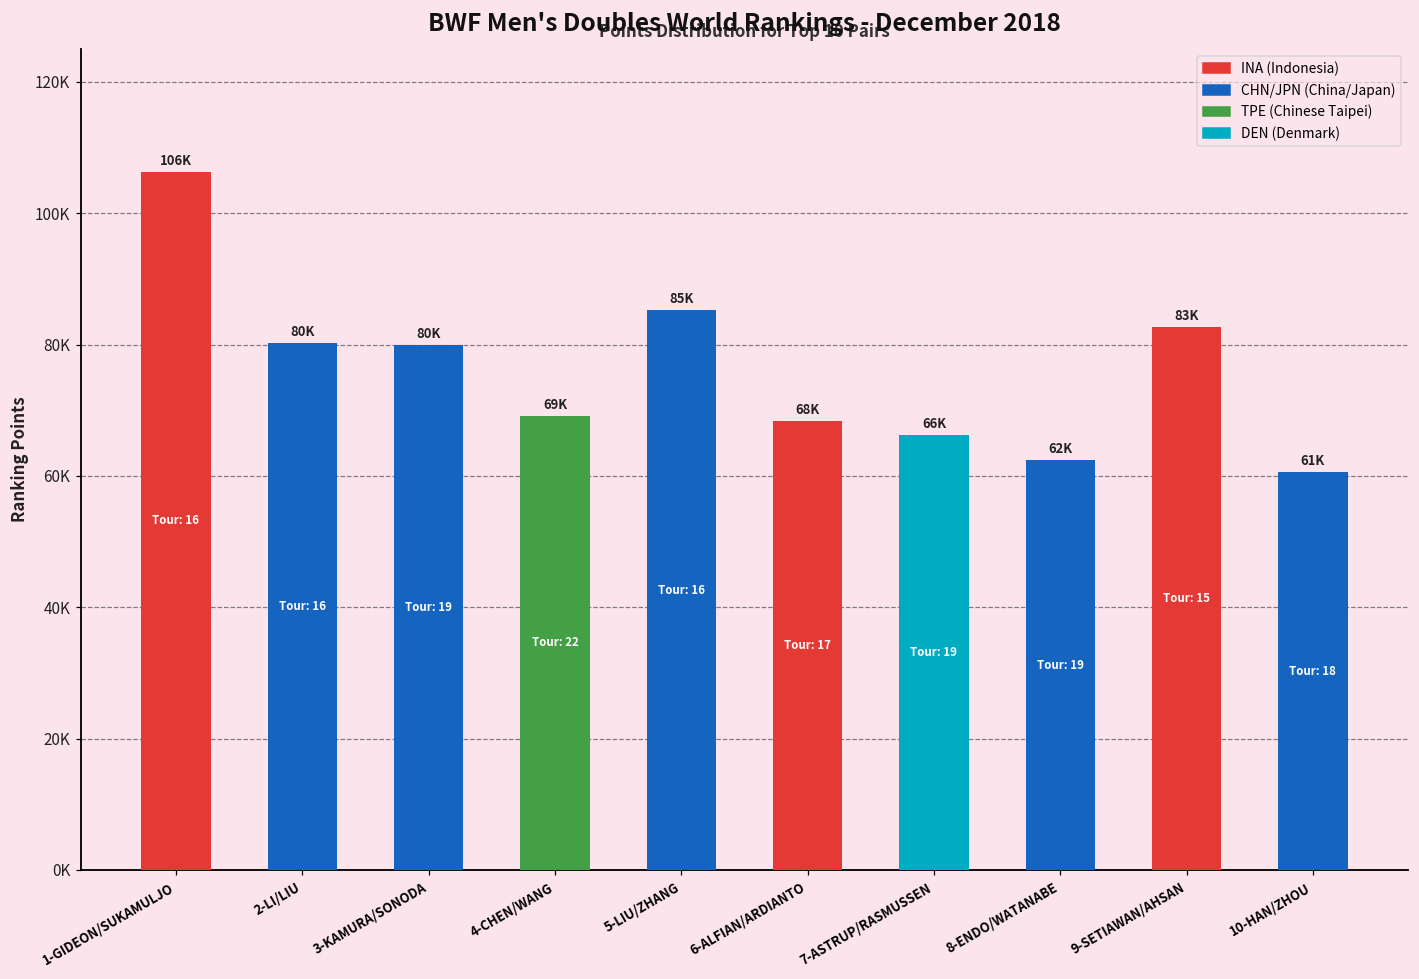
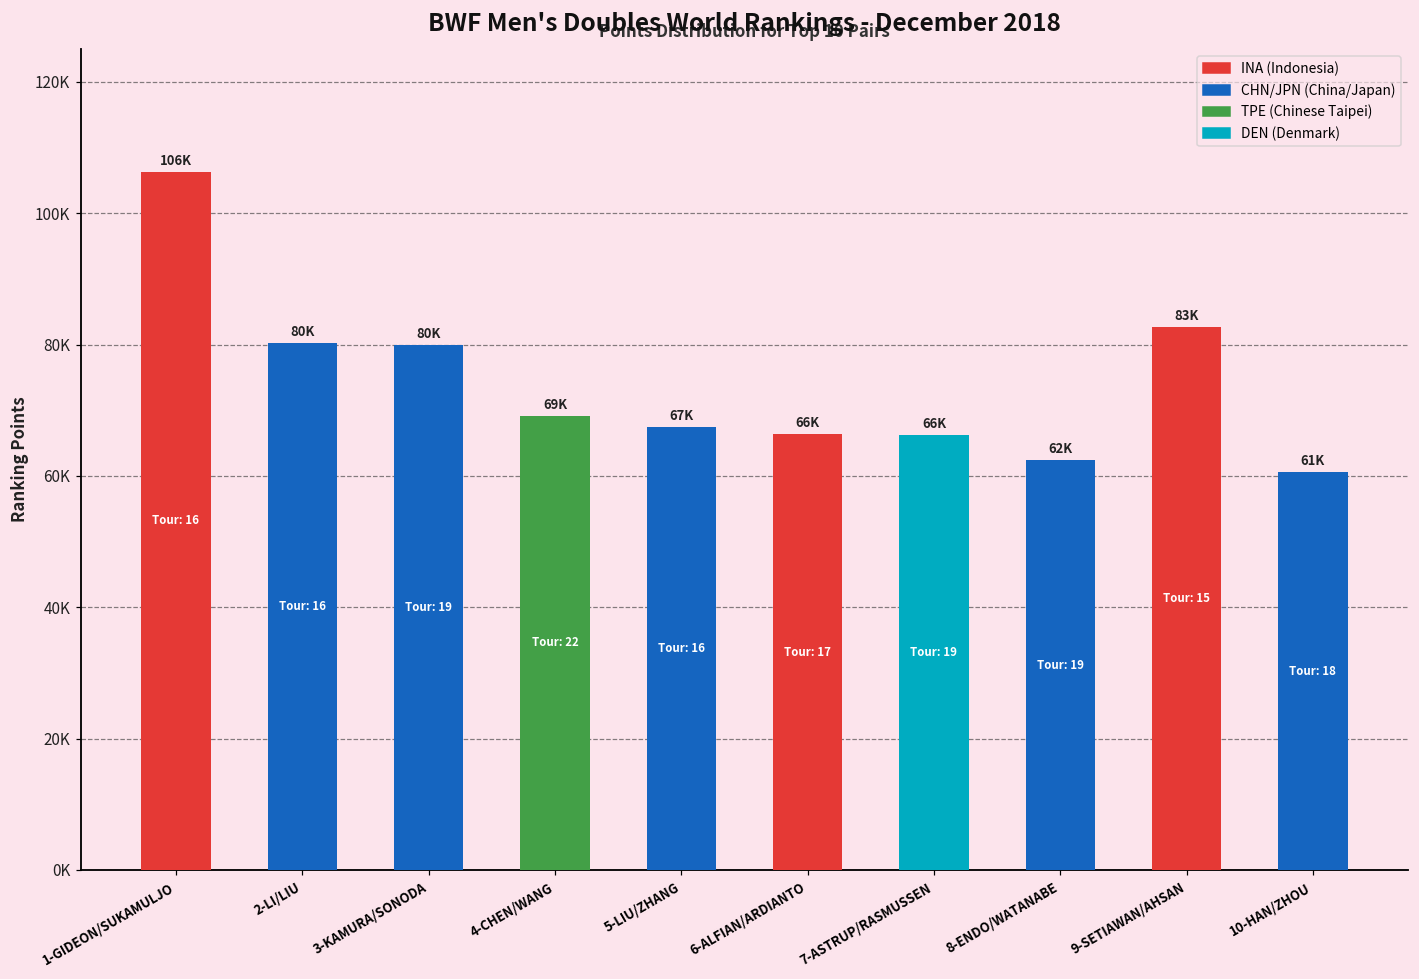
5-LIU/ZHANG: 85K -> 67K
6-ALFIAN/ARDIANTO: 68K -> 66K
